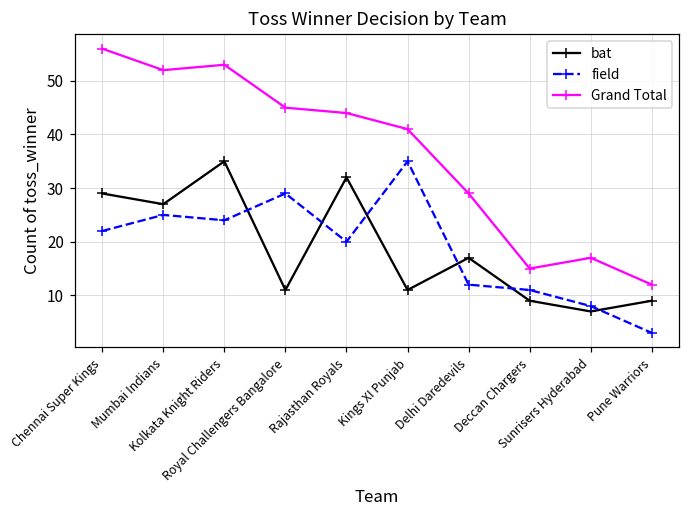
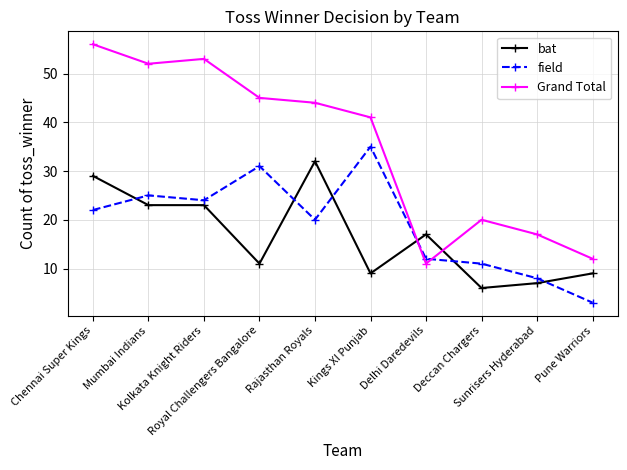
bat, Mumbai Indians: 27 -> 23
bat, Kolkata Knight Riders: 35 -> 23
field, Royal Challengers Bangalore: 29 -> 31
bat, Kings XI Punjab: 11 -> 9
Grand Total, Delhi Daredevils: 29 -> 11
bat, Deccan Chargers: 9 -> 6
Grand Total, Deccan Chargers: 15 -> 20
